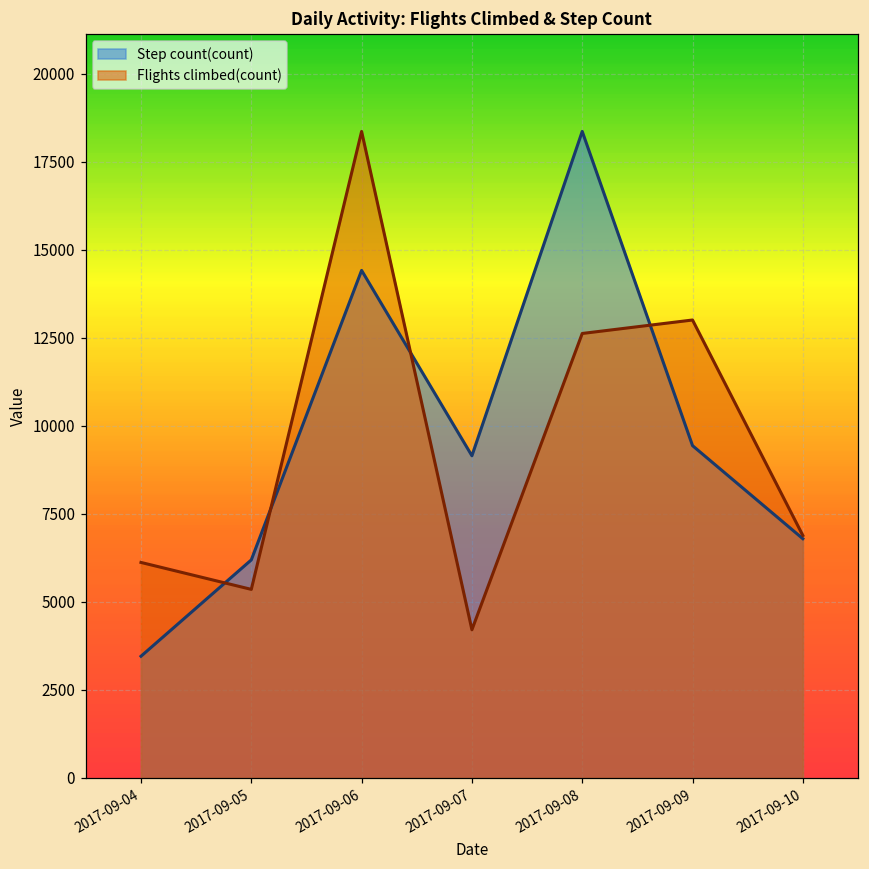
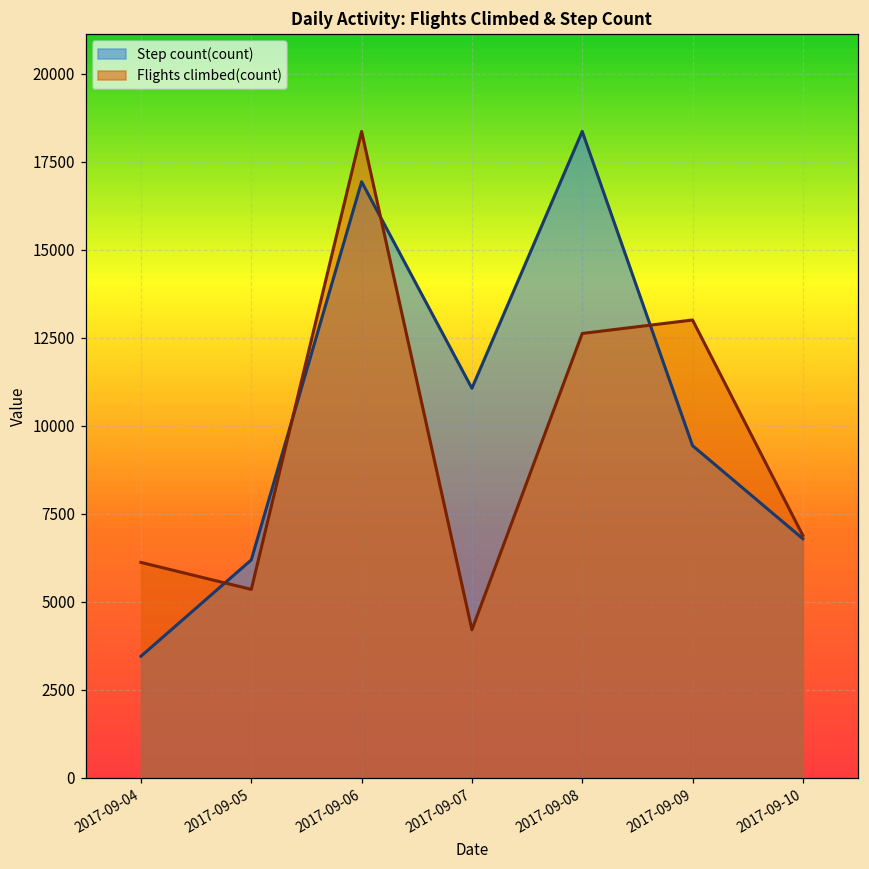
Step count(count), 2017-09-06: 14400 -> 16900
Step count(count), 2017-09-07: 9100 -> 11100
